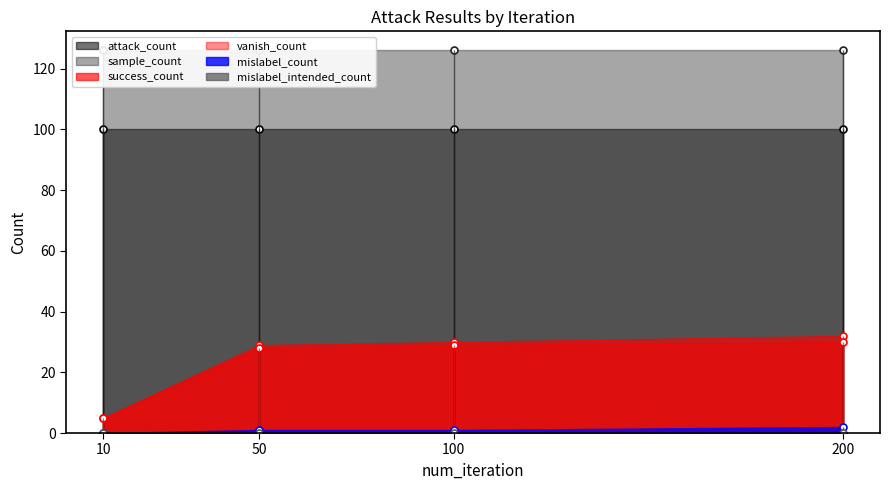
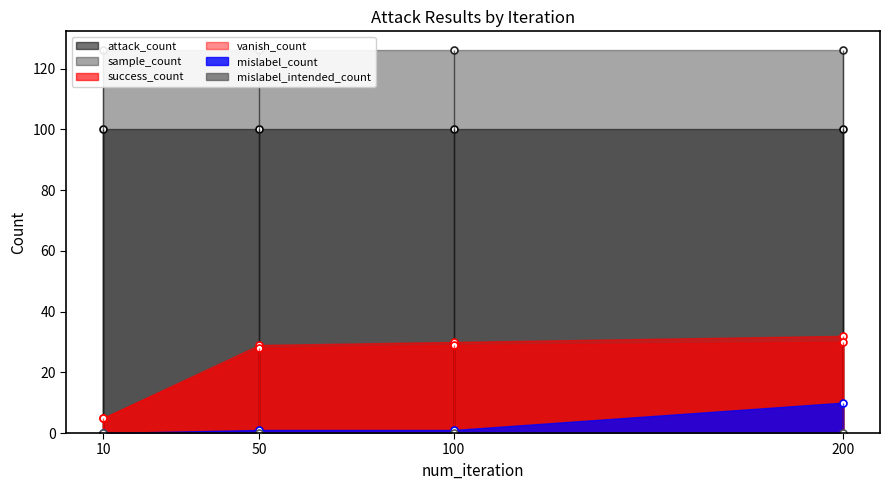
mislabel_count, 200: 2 -> 10
